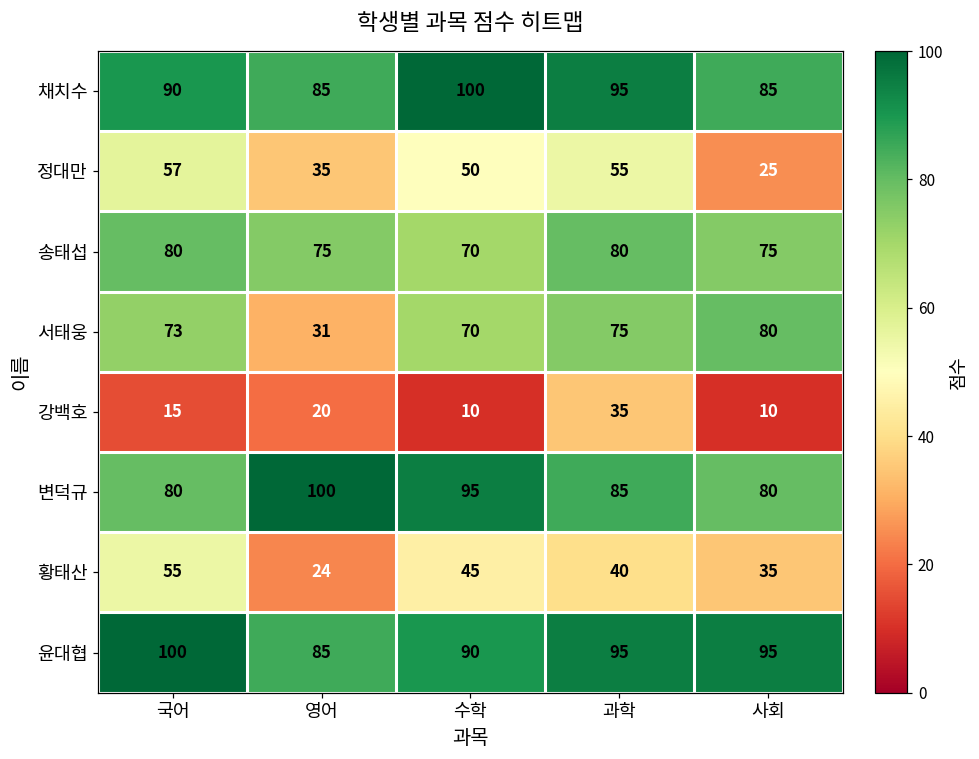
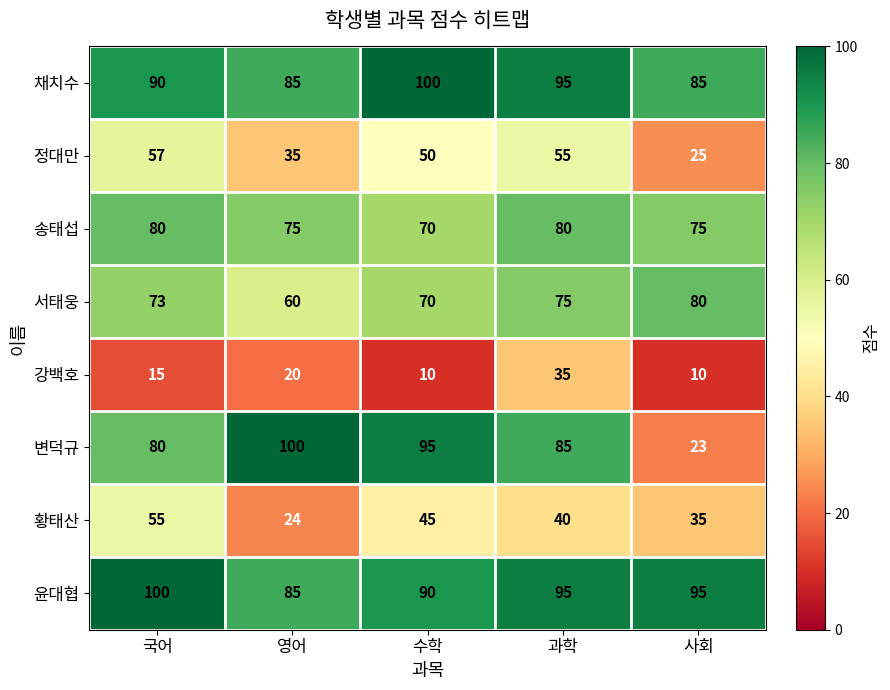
서태웅, 영어: 31 -> 60
변덕규, 사회: 80 -> 23
